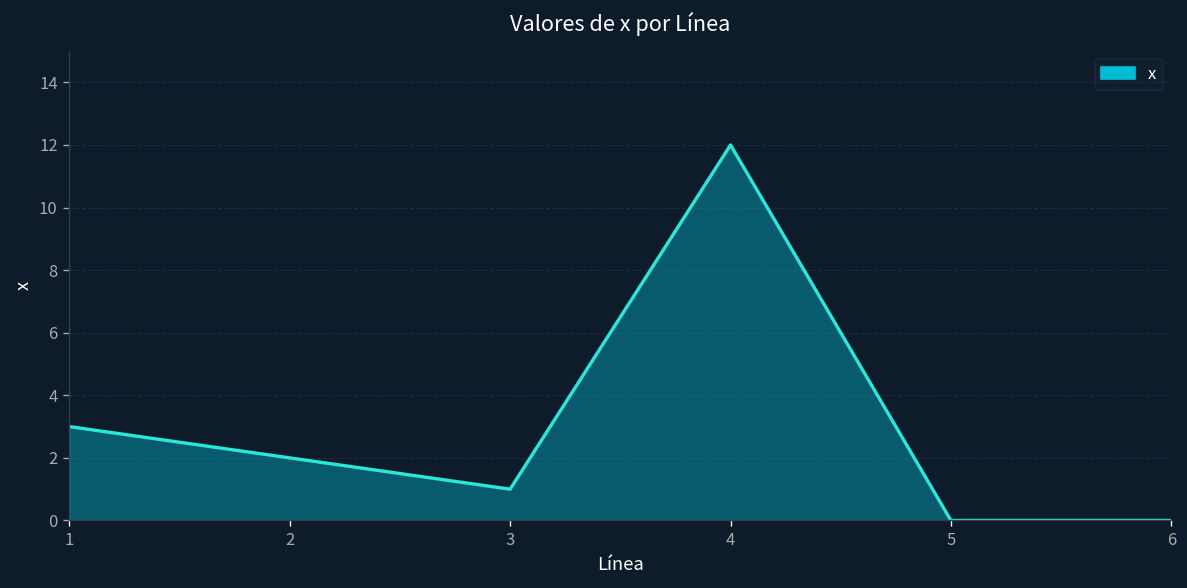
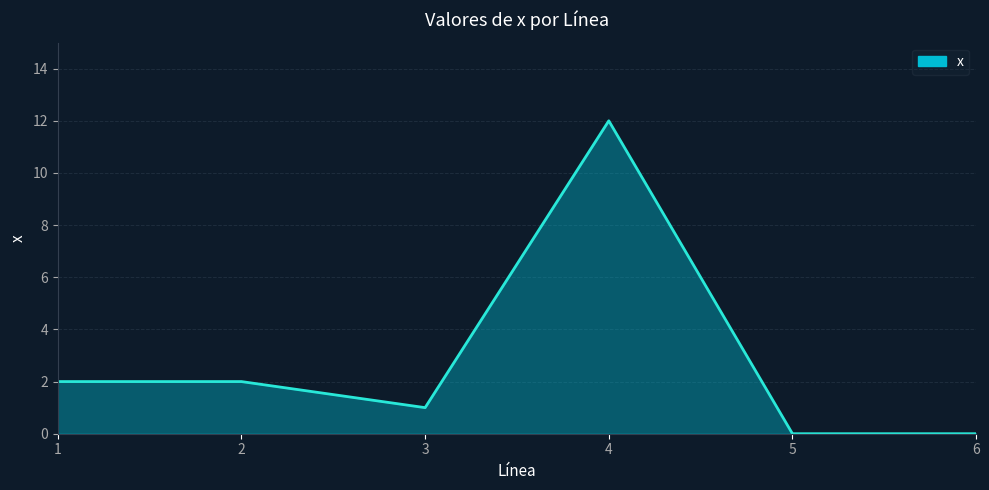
1: 3 -> 2
